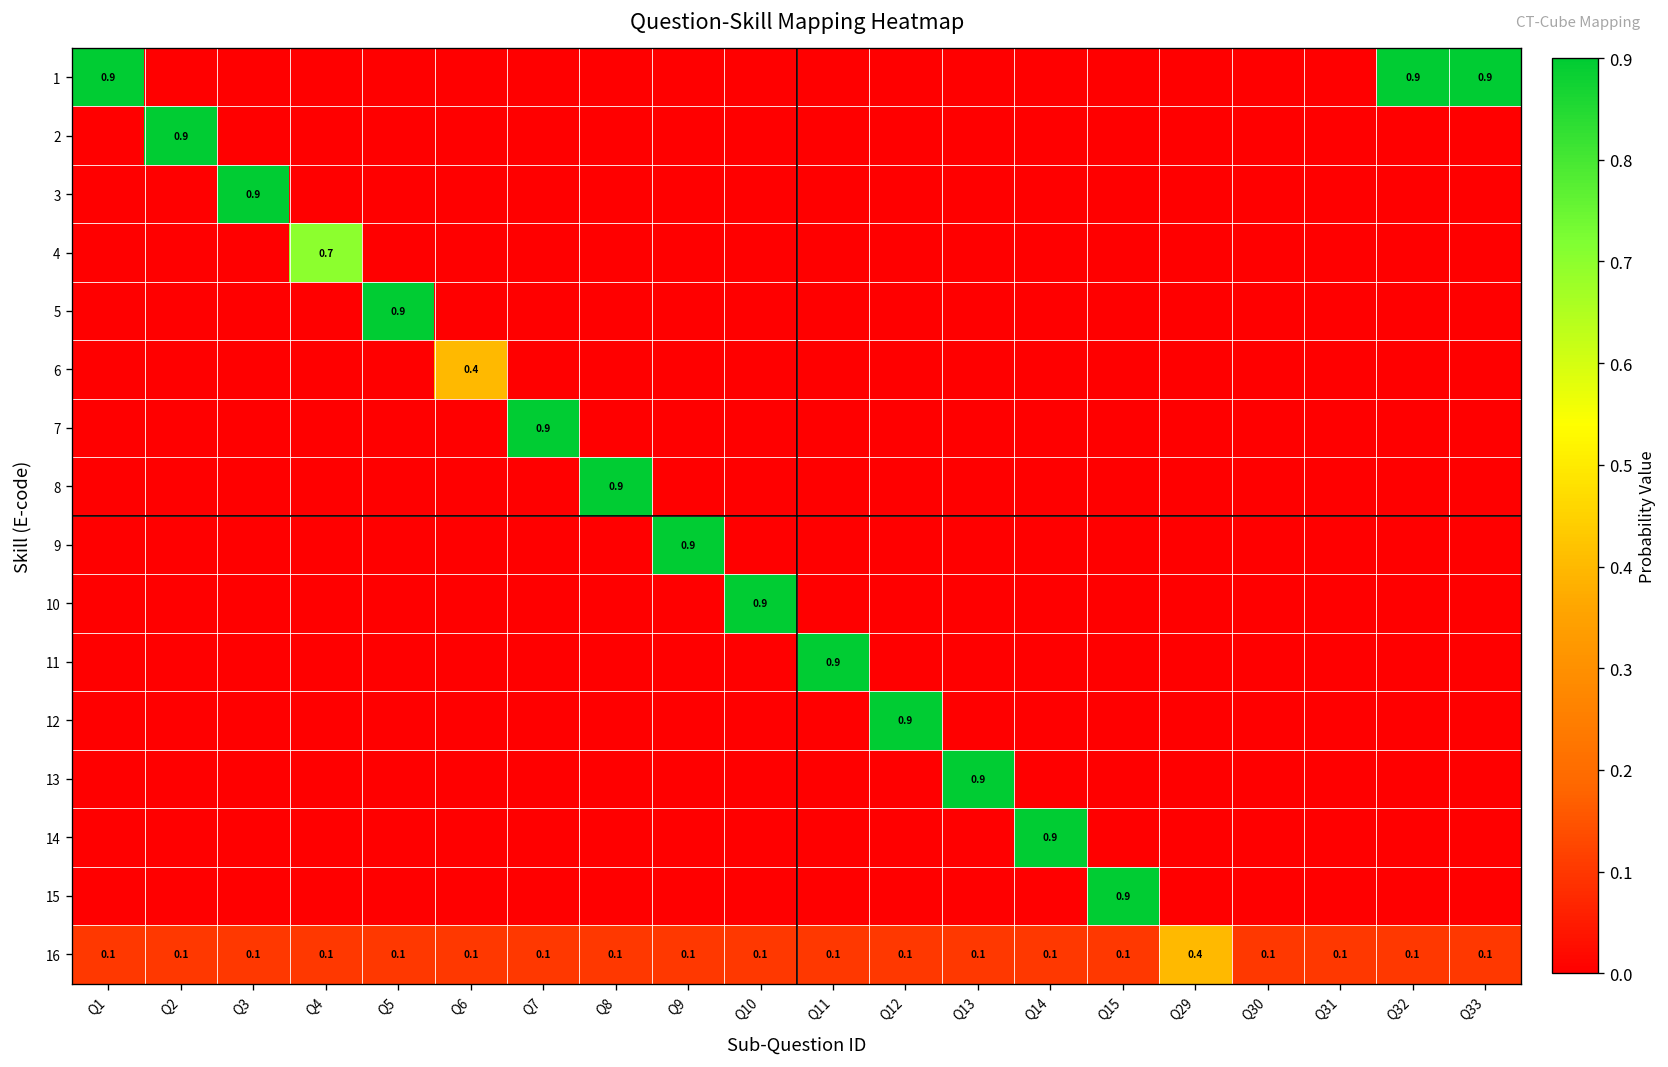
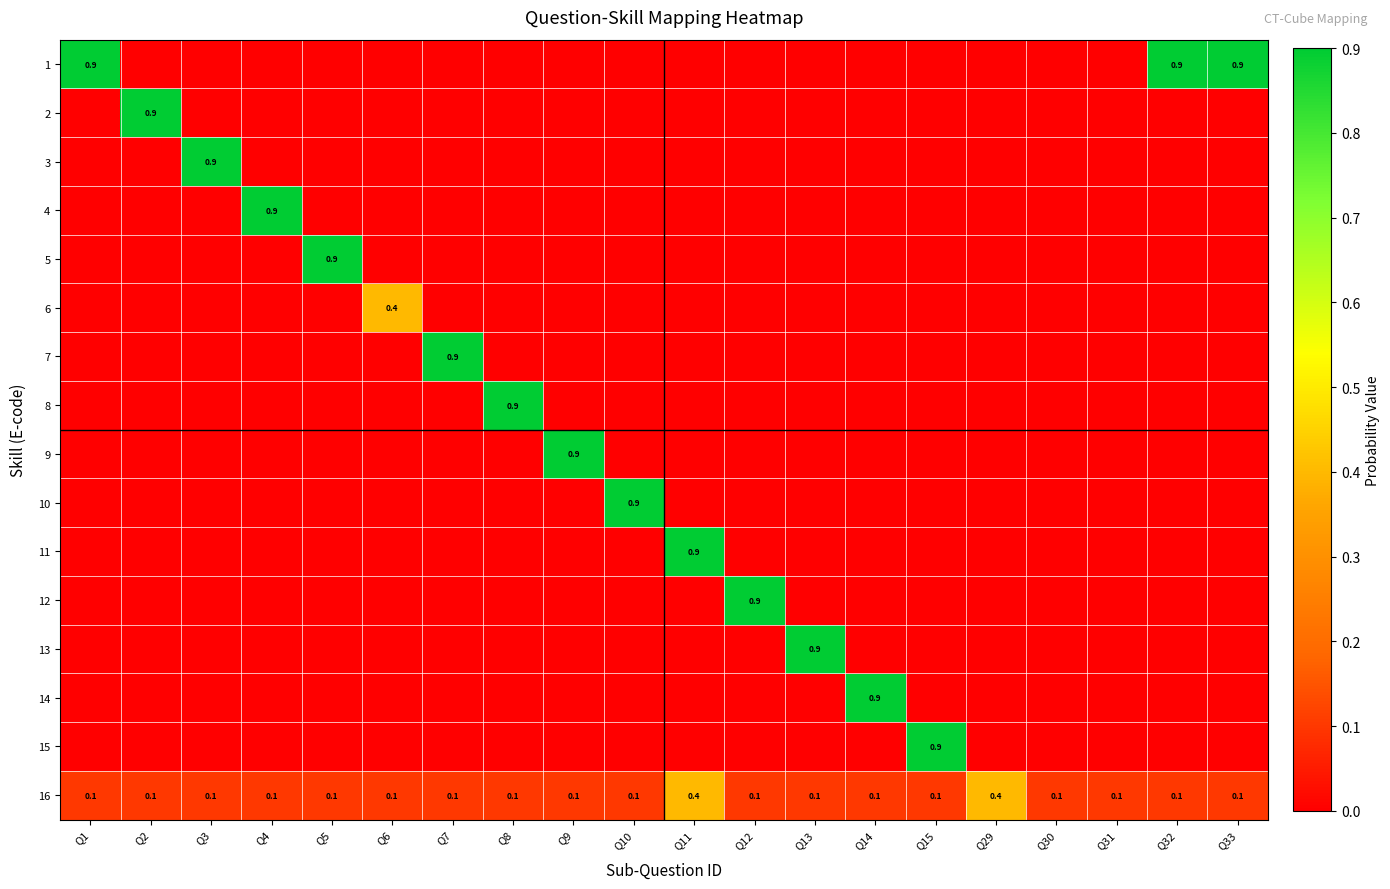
4, Q4: 0.7 -> 0.9
16, Q11: 0.1 -> 0.4
